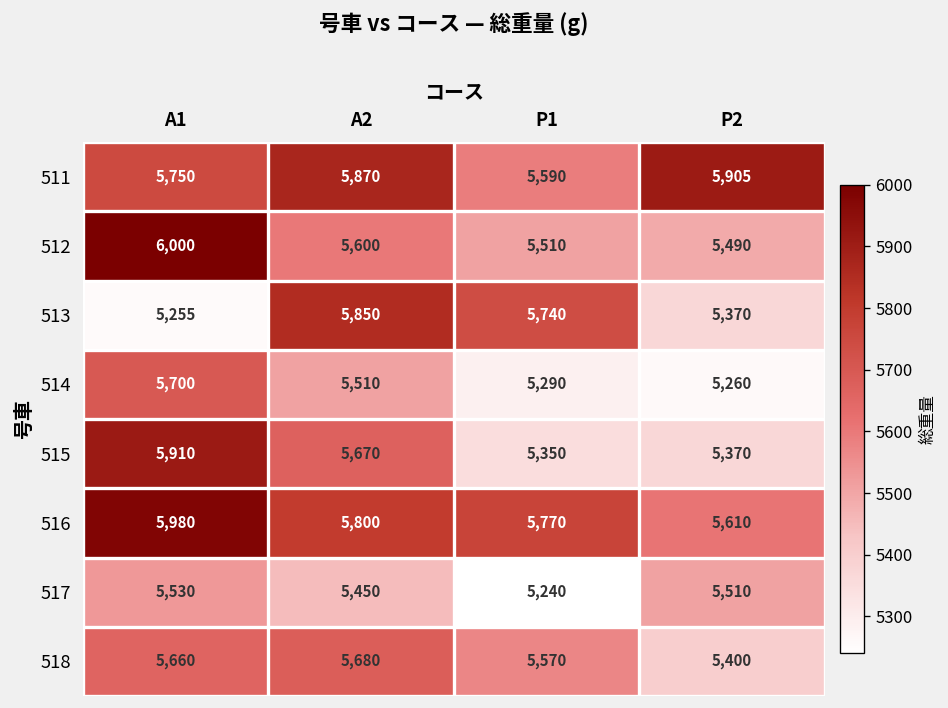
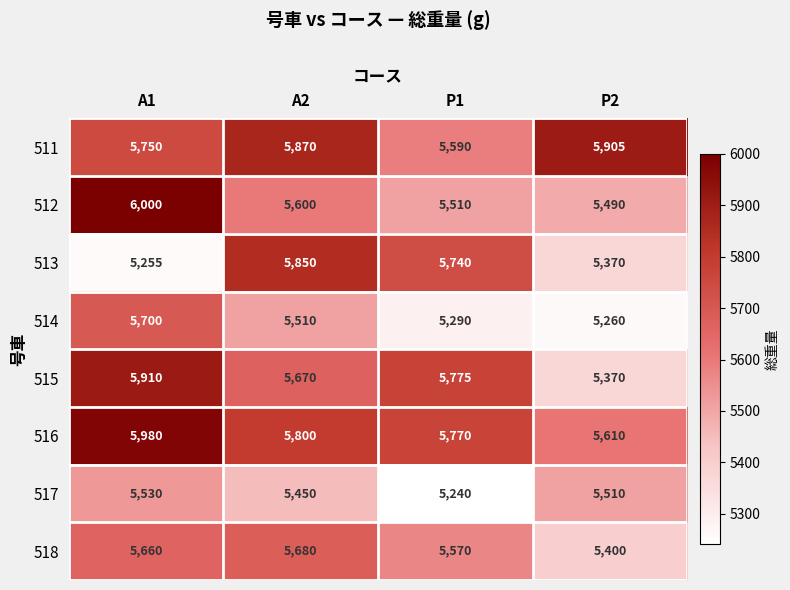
515, P1: 5,350 -> 5,775
